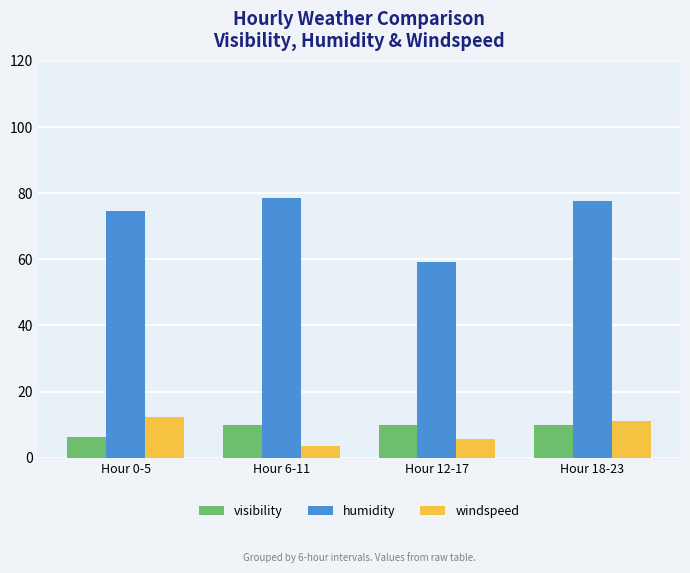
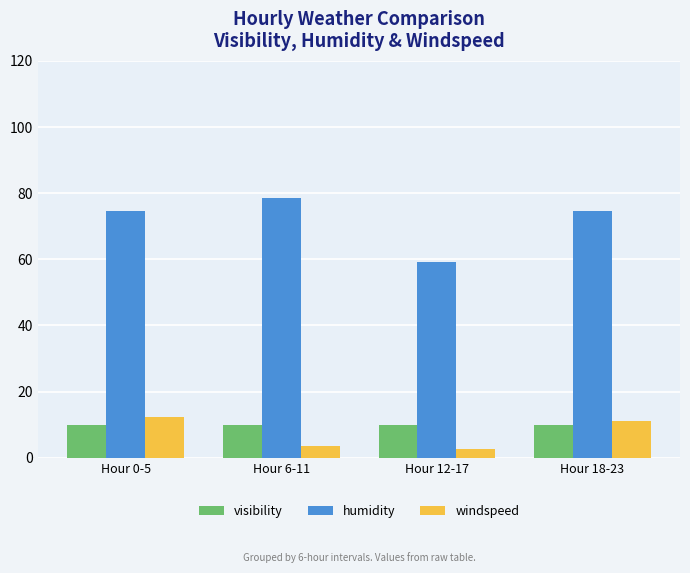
visibility, Hour 0-5: 6 -> 10
windspeed, Hour 12-17: 6 -> 3
humidity, Hour 18-23: 78 -> 75
